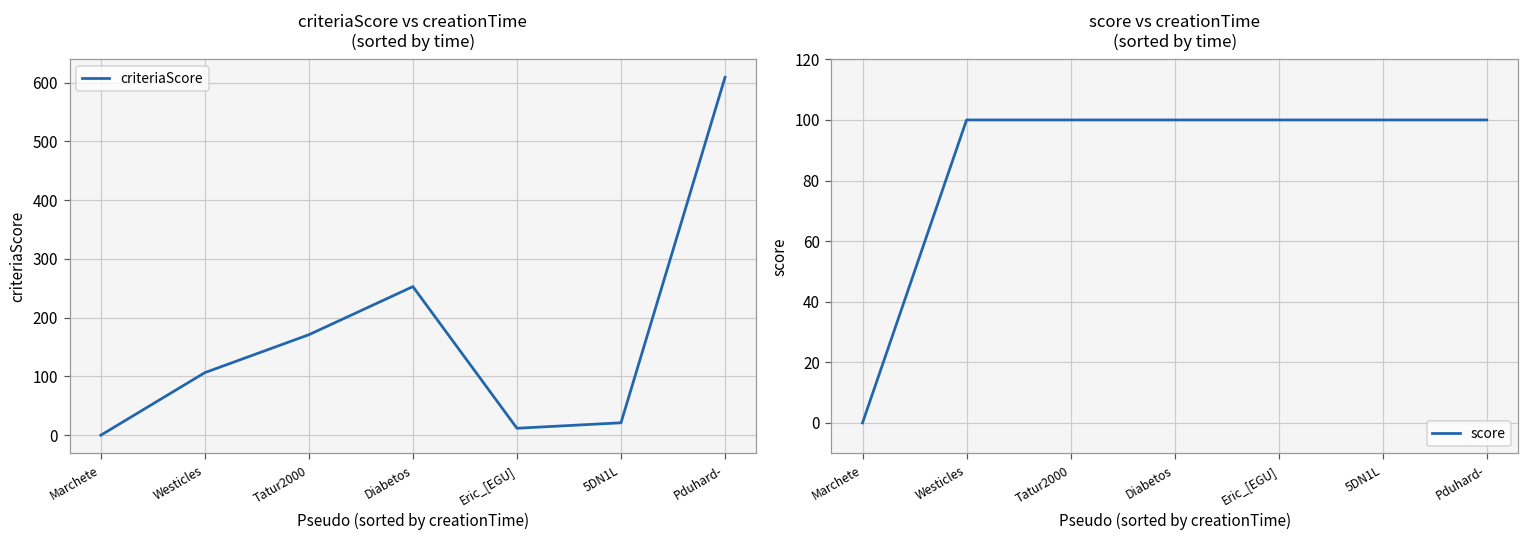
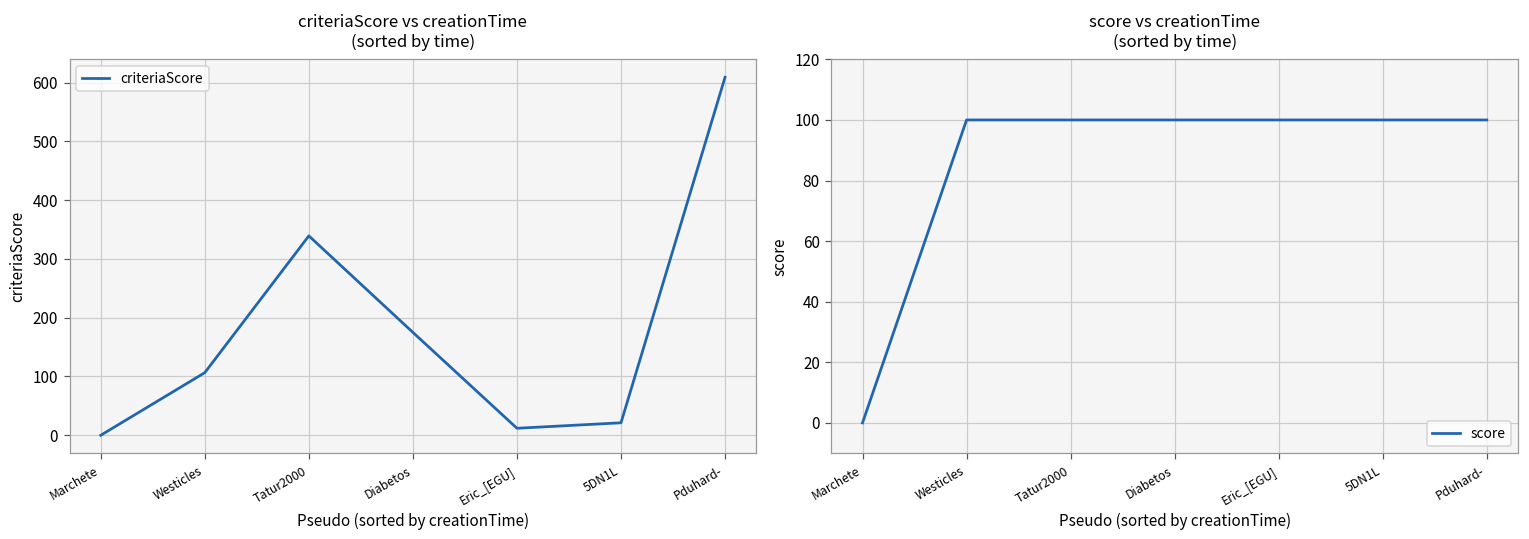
criteriaScore vs creationTime (sorted by time), Tatur2000: 170 -> 340
criteriaScore vs creationTime (sorted by time), Diabetos: 250 -> 180
